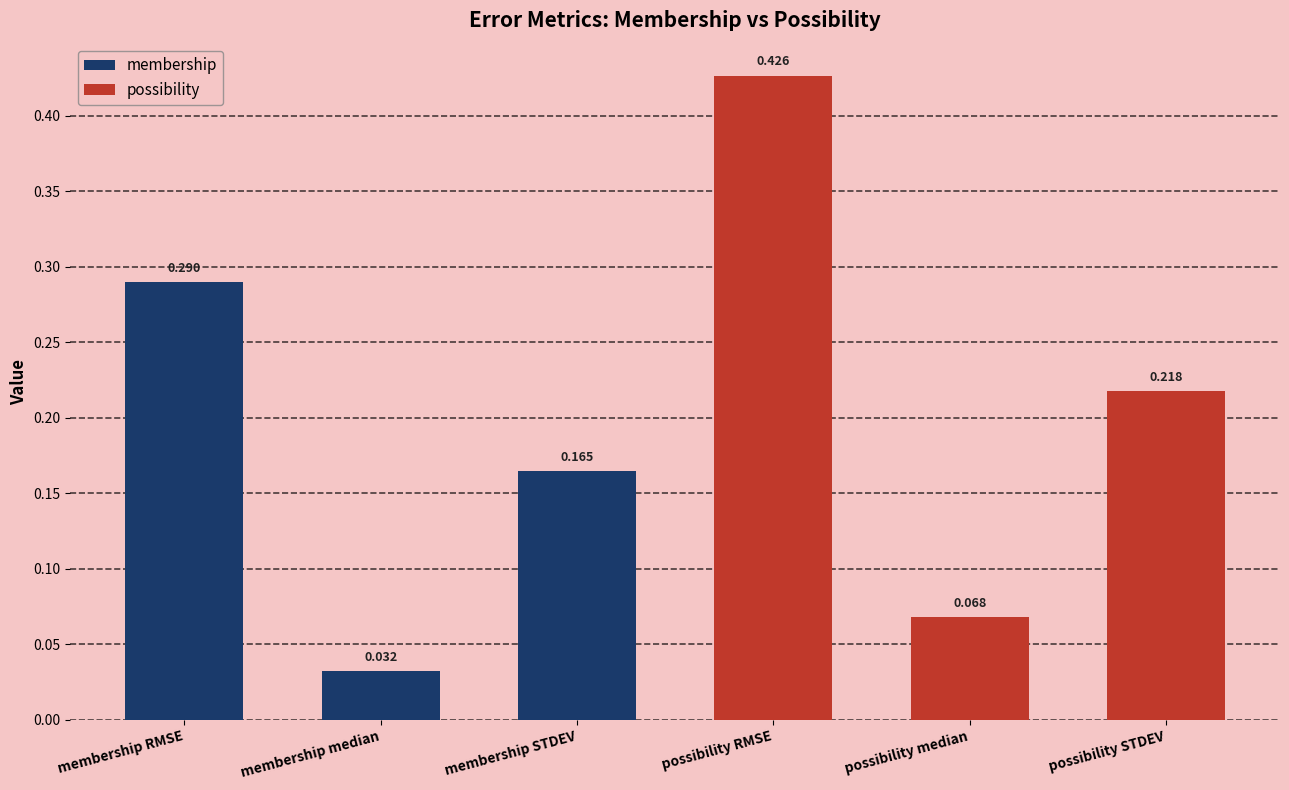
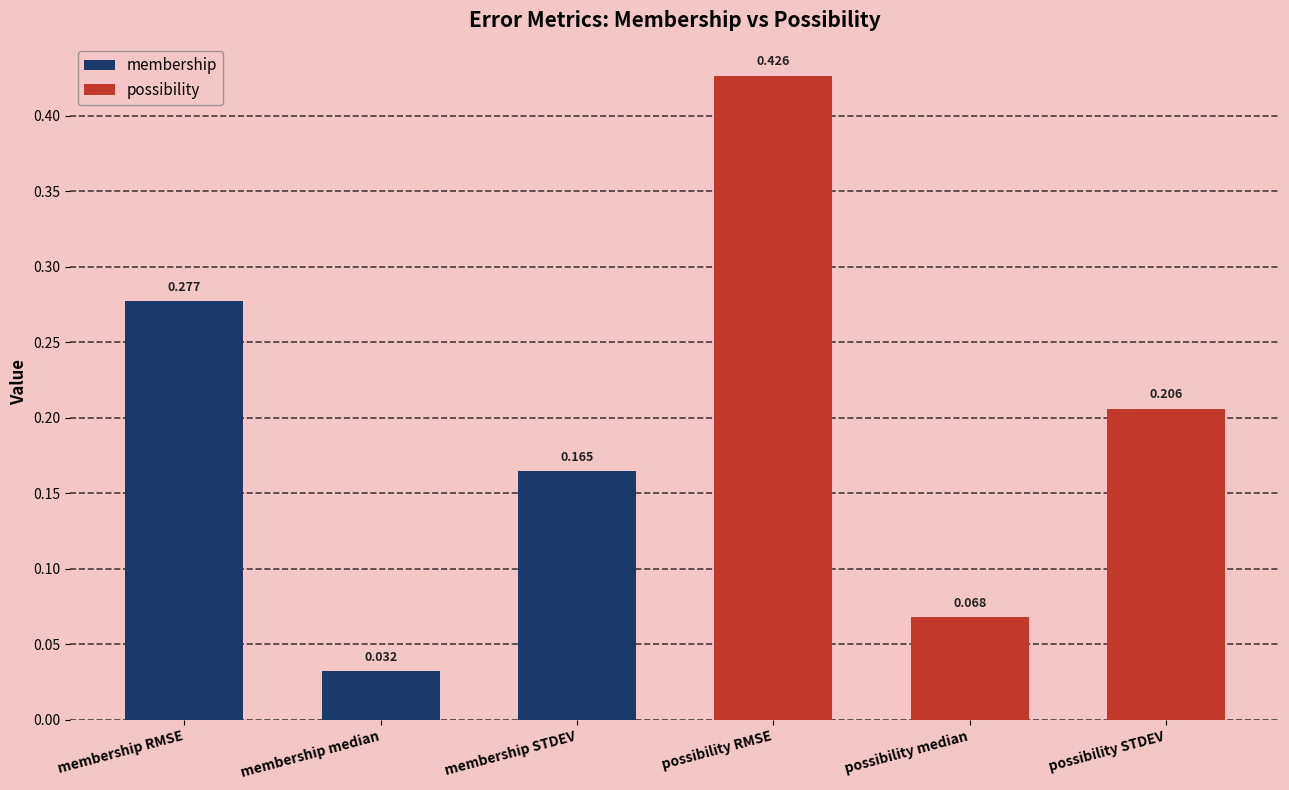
membership RMSE: 0.290 -> 0.277
possibility STDEV: 0.218 -> 0.206
